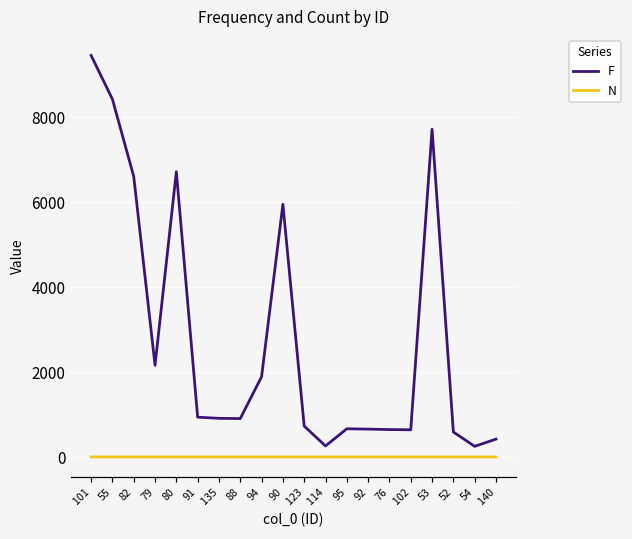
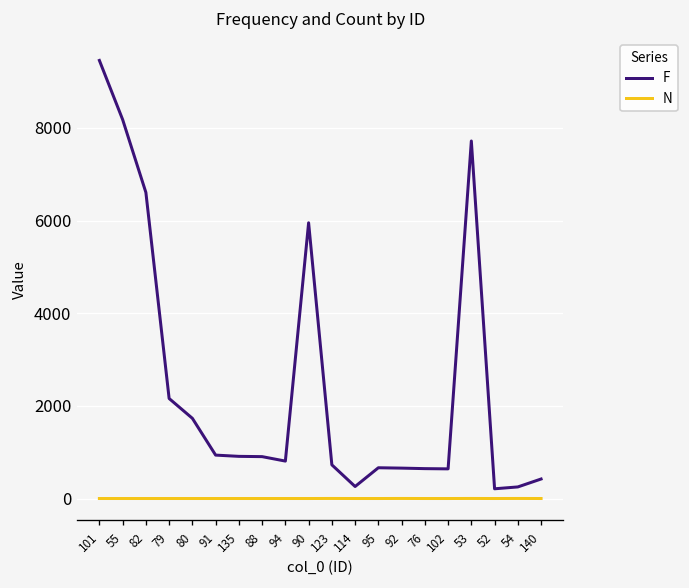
F, 55: 8400 -> 8200
F, 80: 6700 -> 1700
F, 94: 1900 -> 800
F, 52: 600 -> 200
